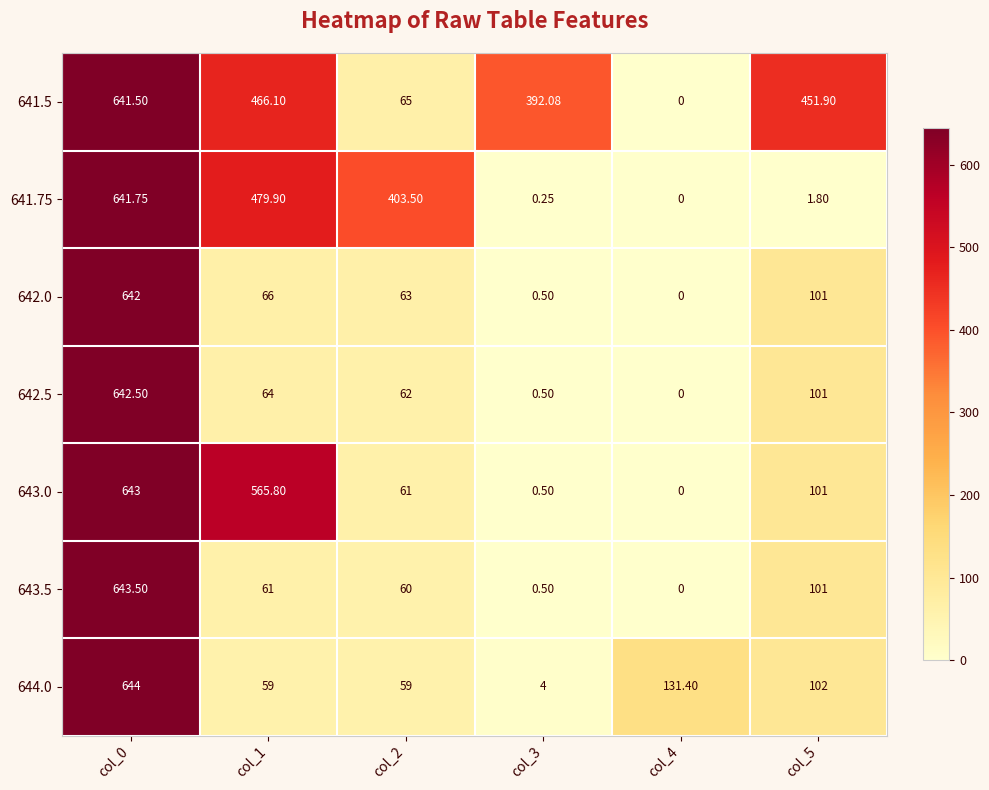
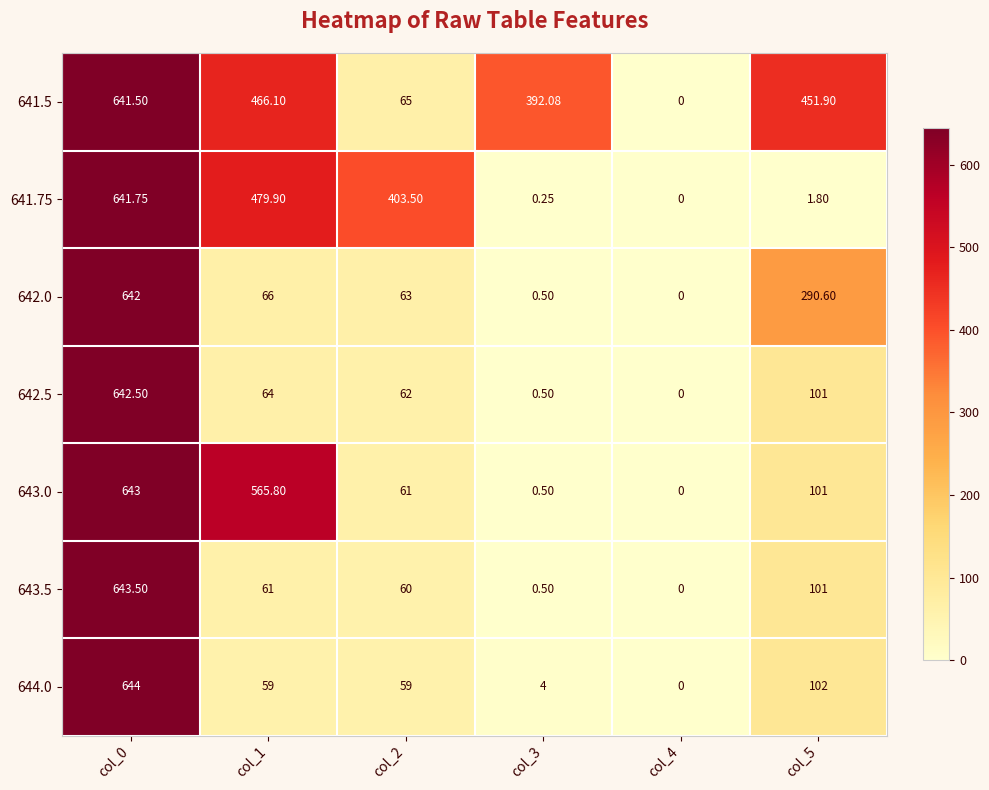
642.0, col_5: 101 -> 290.60
644.0, col_4: 131.40 -> 0
